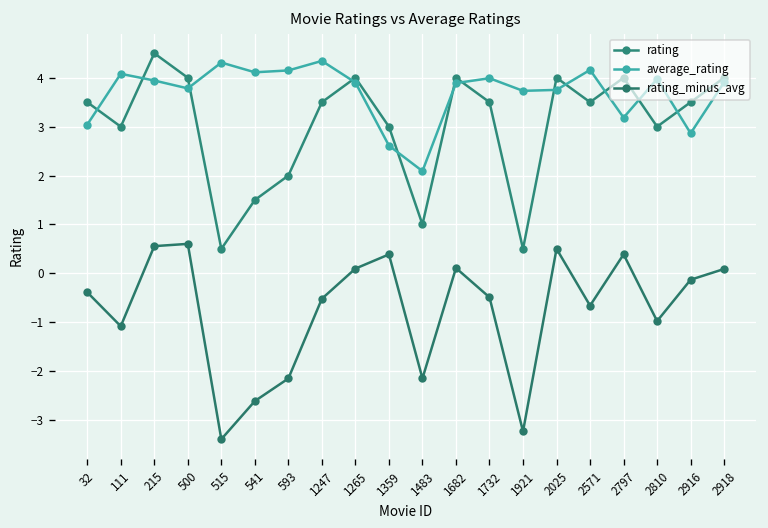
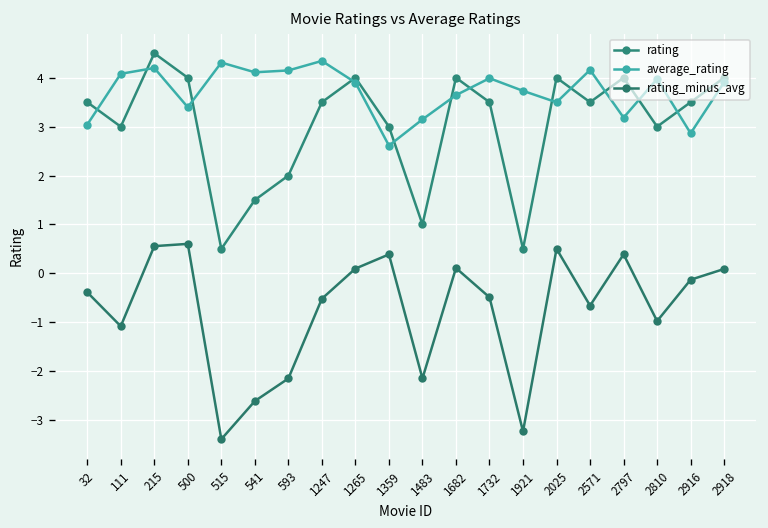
average_rating, 215: 3.9 -> 4.2
average_rating, 500: 3.8 -> 3.4
average_rating, 1483: 2.1 -> 3.1
average_rating, 1682: 3.9 -> 3.6
average_rating, 2025: 3.8 -> 3.5
